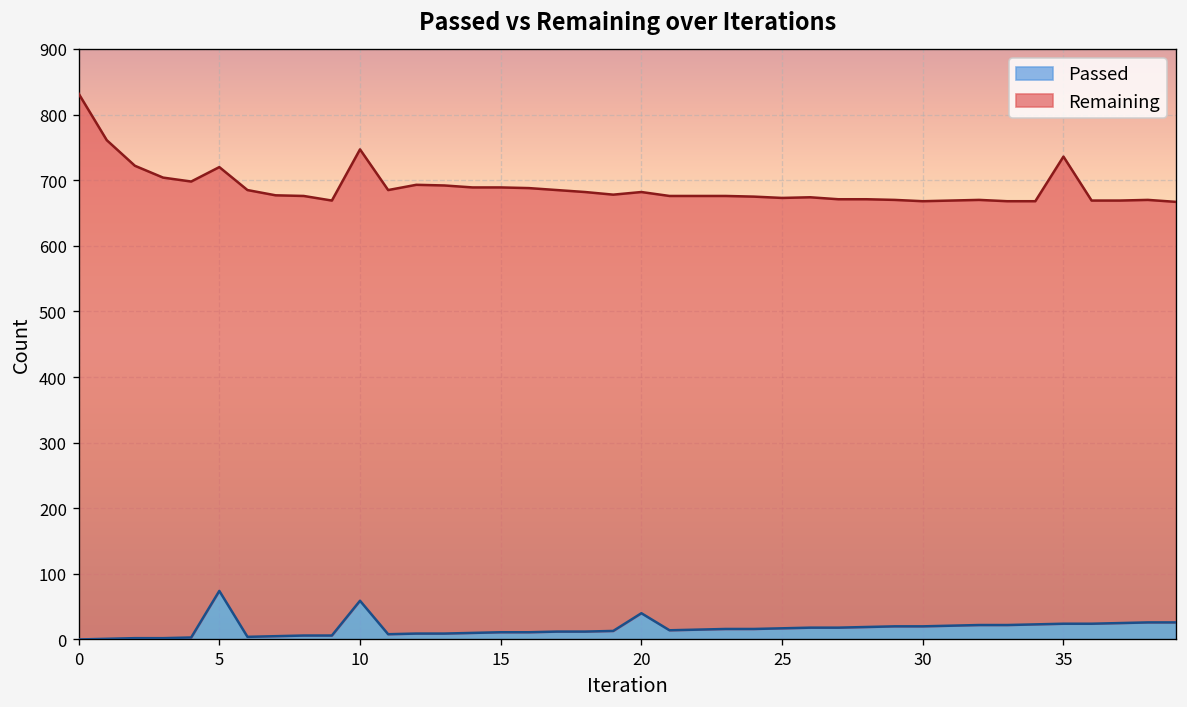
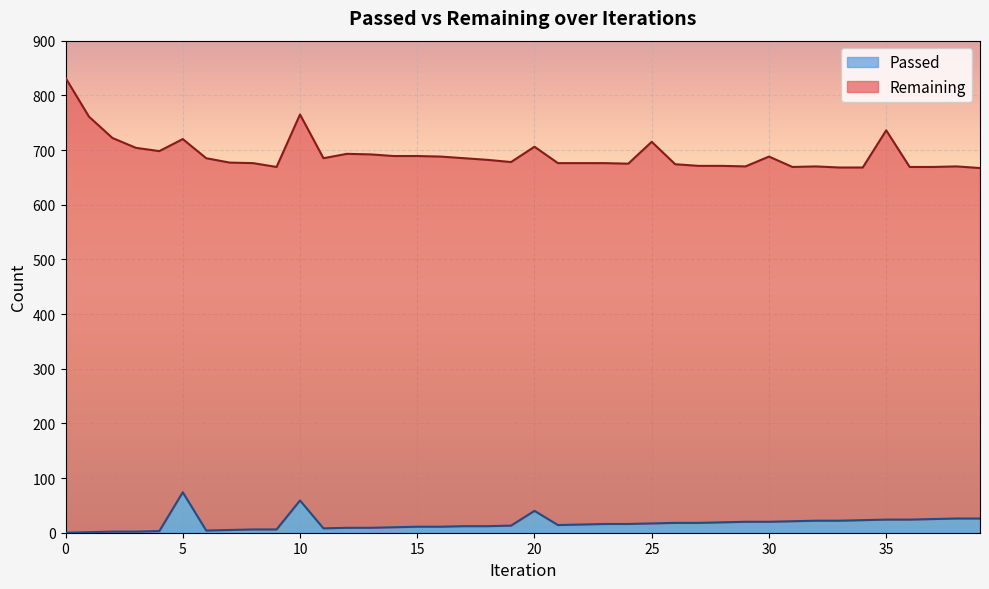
Remaining, 10: 690 -> 710
Remaining, 20: 640 -> 670
Remaining, 25: 660 -> 700
Remaining, 30: 650 -> 670
